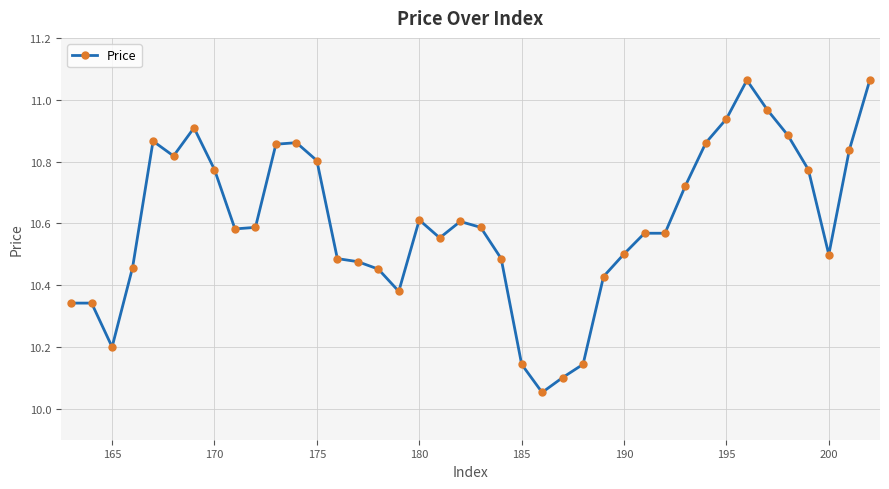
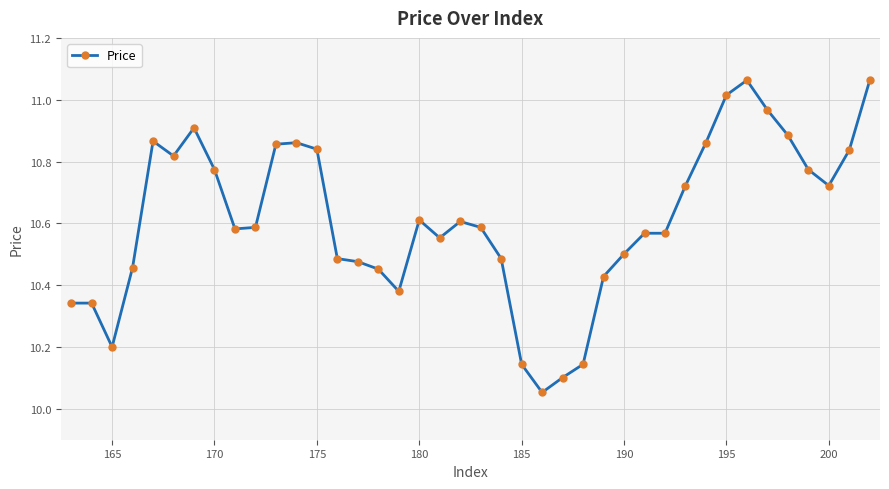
175: 10.80 -> 10.84
195: 10.94 -> 11.02
200: 10.50 -> 10.72
